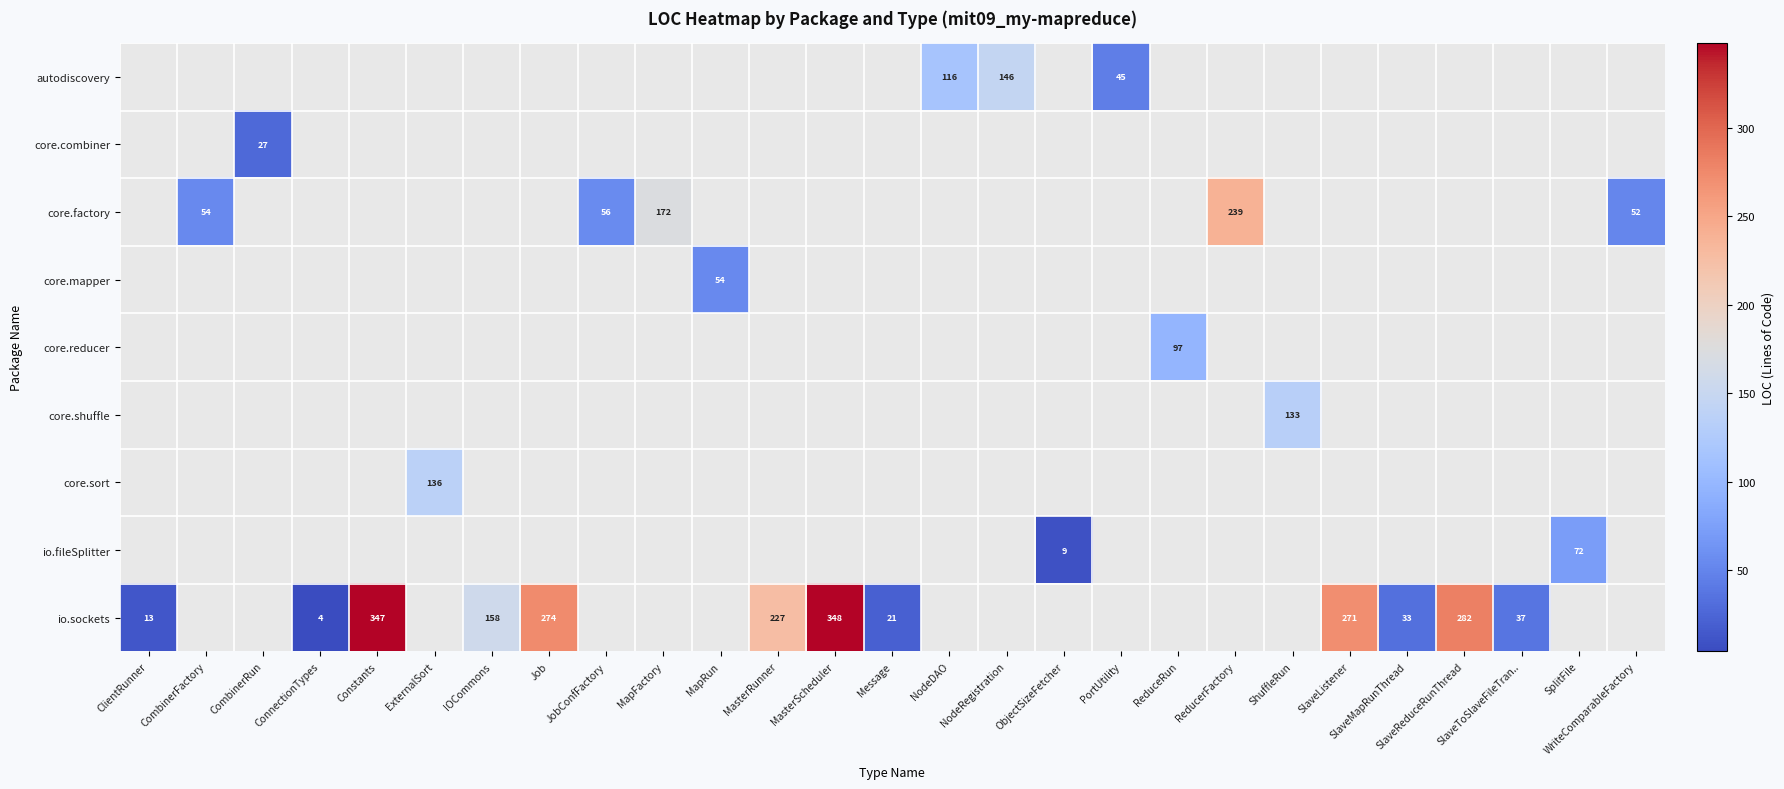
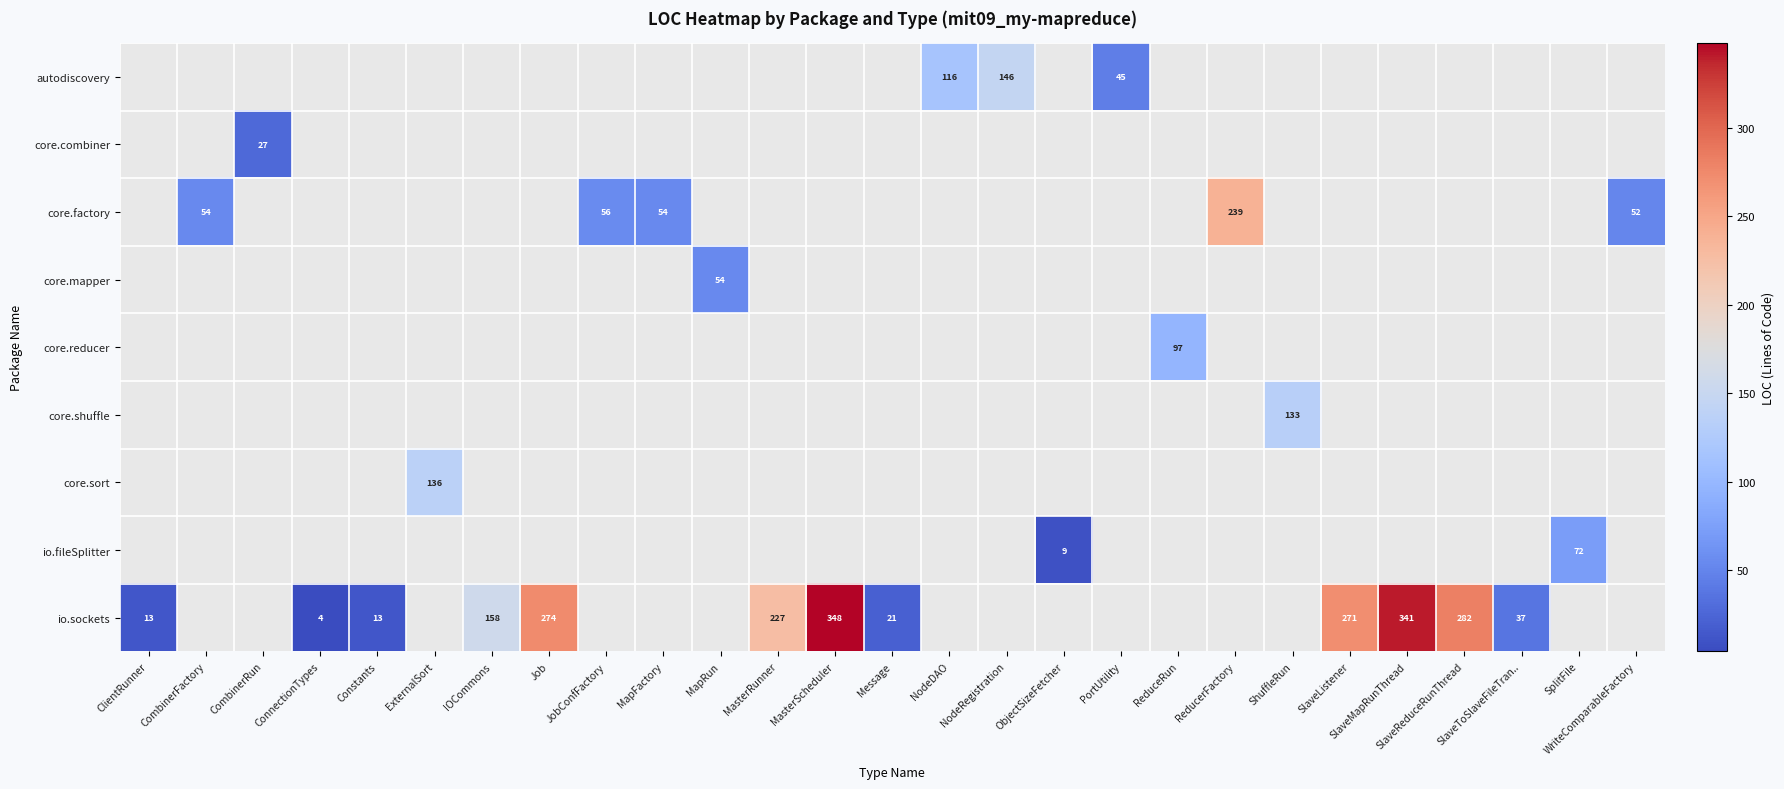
core.factory, MapFactory: 172 -> 54
io.sockets, Constants: 347 -> 13
io.sockets, SlaveMapRunThread: 33 -> 341
